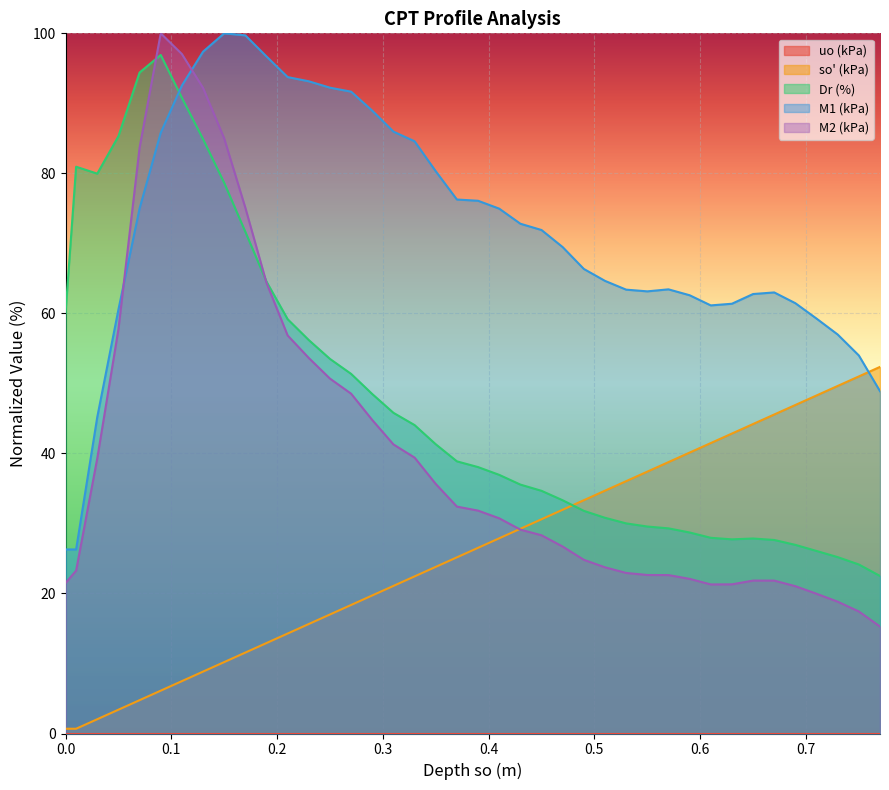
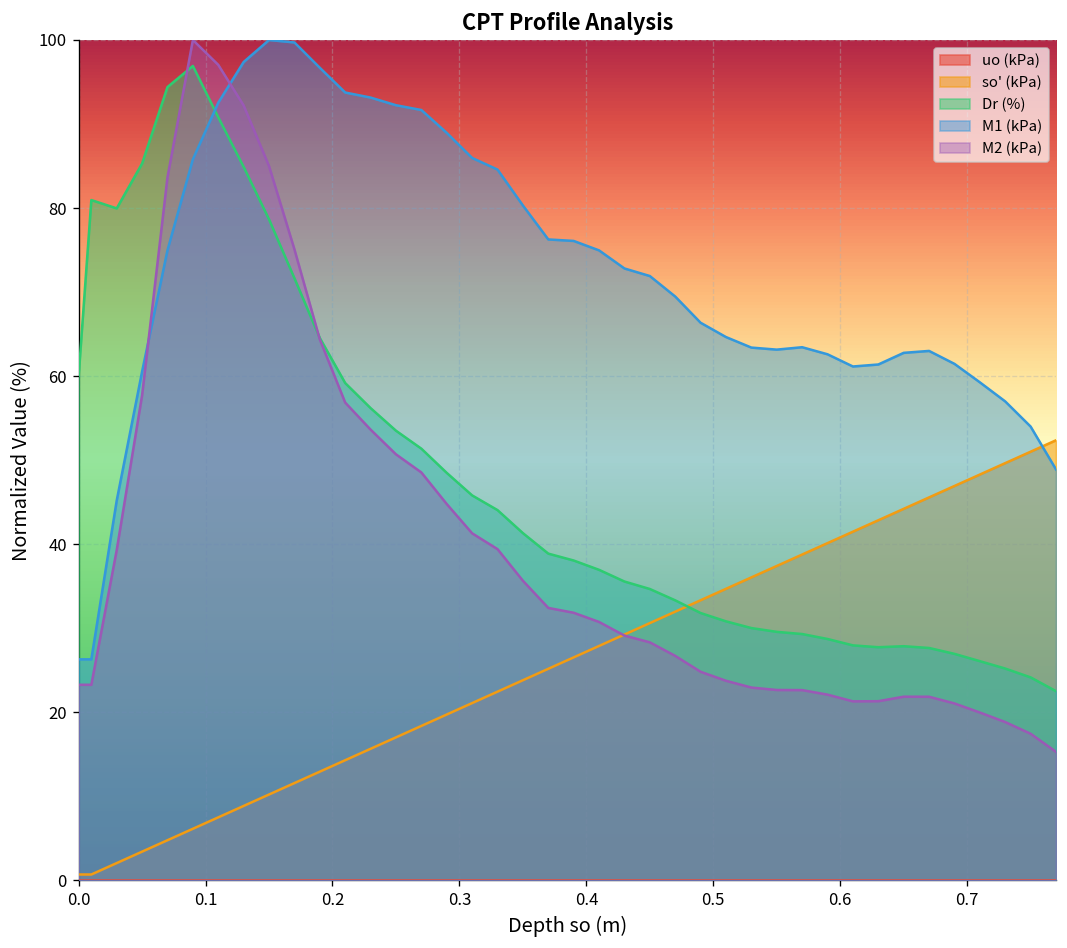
M2 (kPa), 0.0: 21 -> 23
